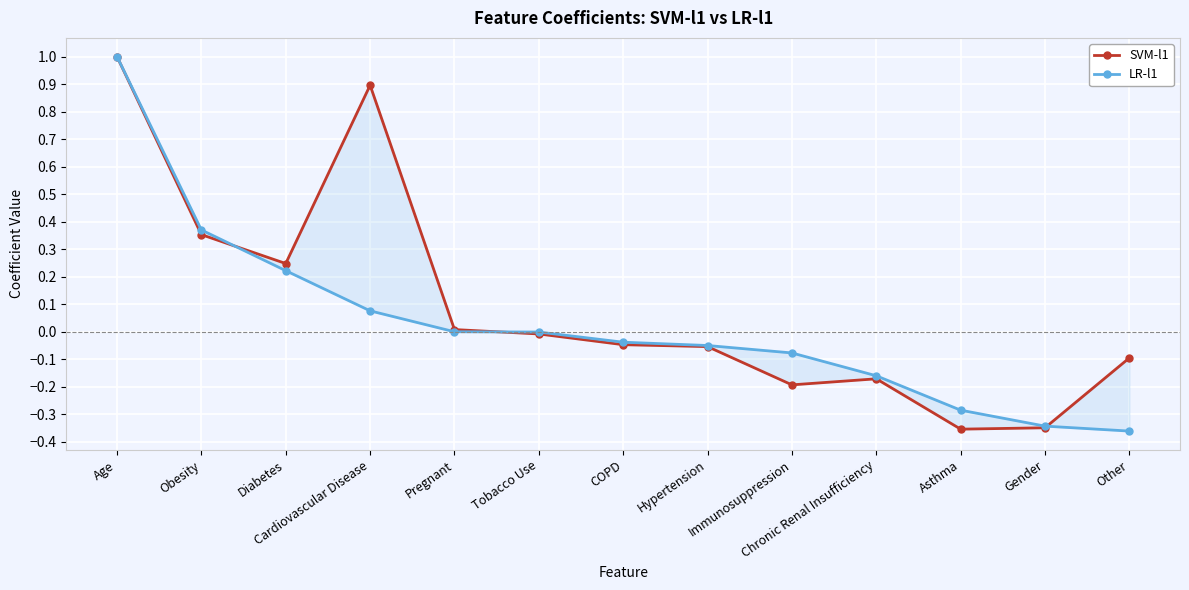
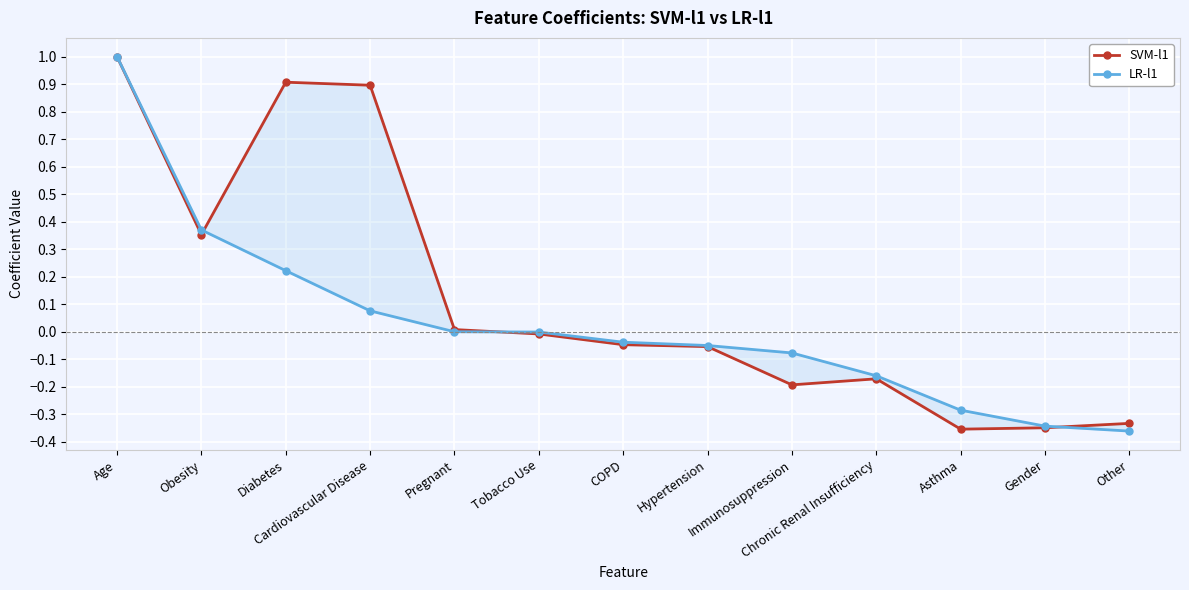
SVM-l1, Diabetes: 0.25 -> 0.91
SVM-l1, Other: -0.10 -> -0.33
